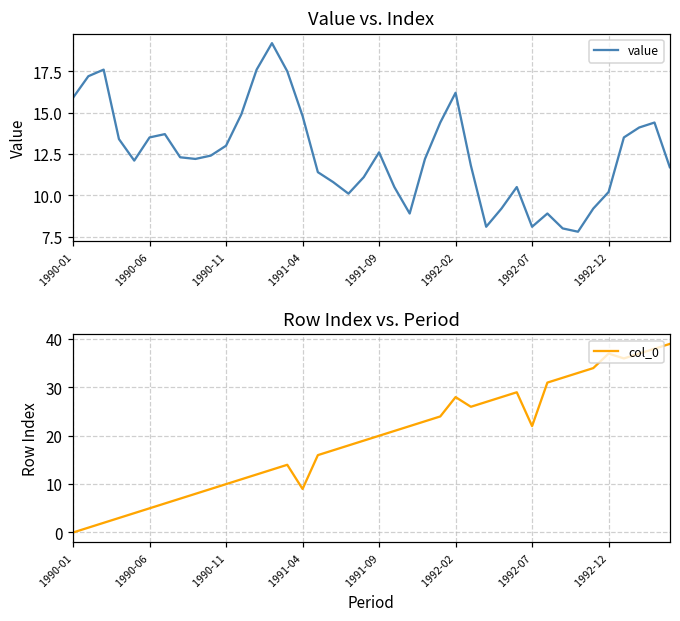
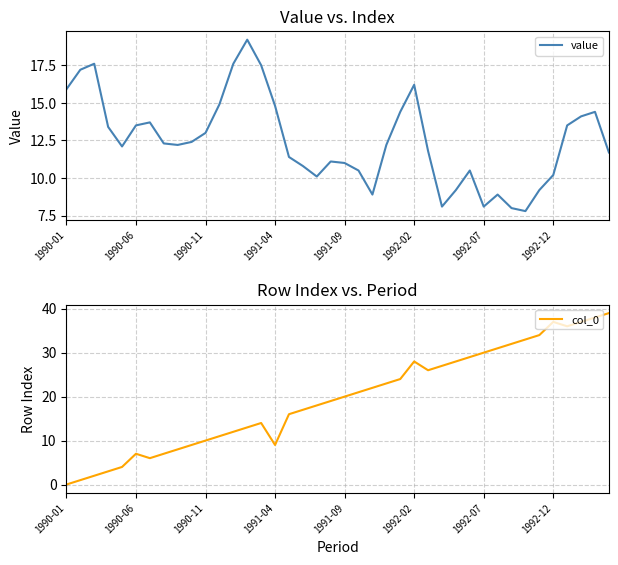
Value vs. Index, 1991-09: 12.6 -> 11.0
Row Index vs. Period, 1990-06: 5 -> 7
Row Index vs. Period, 1992-07: 22 -> 30
